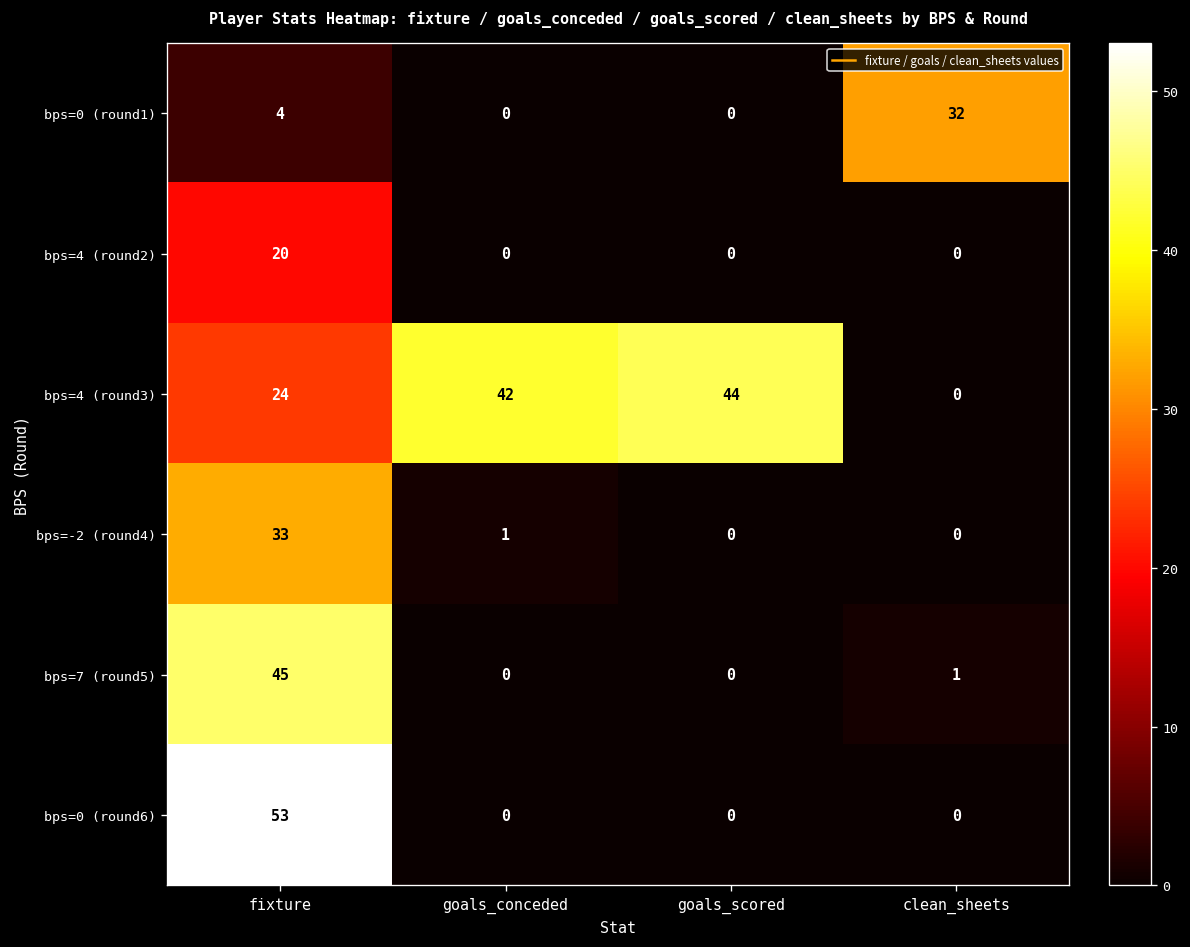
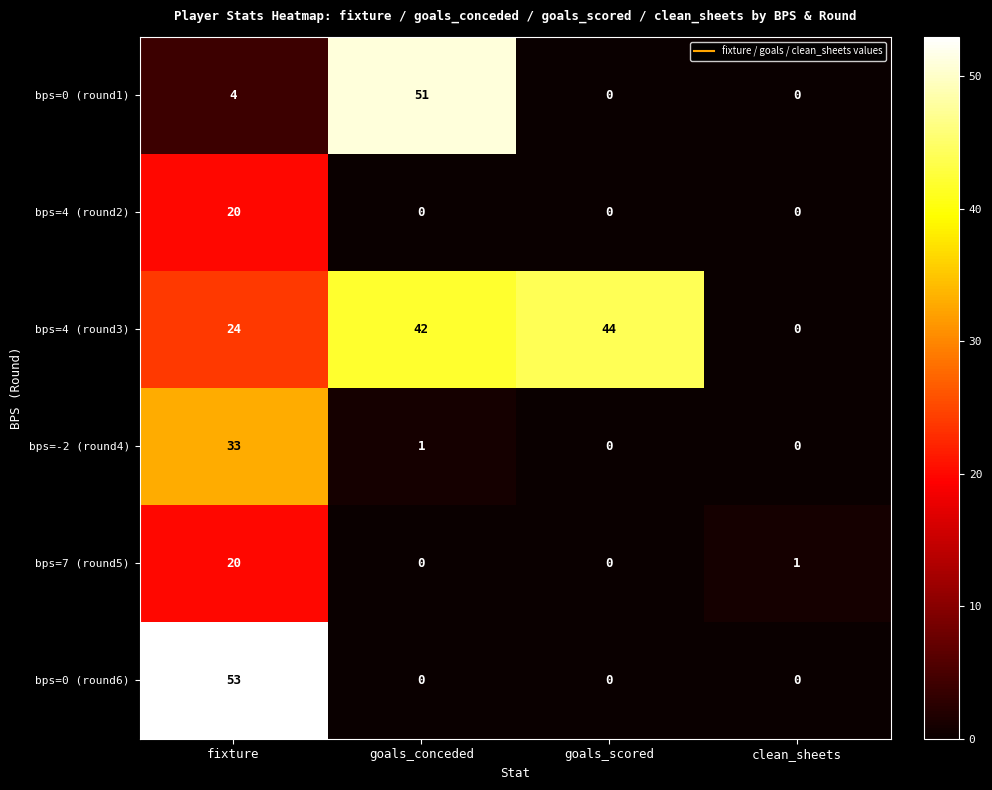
bps=0 (round1), goals_conceded: 0 -> 51
bps=0 (round1), clean_sheets: 32 -> 0
bps=7 (round5), fixture: 45 -> 20
